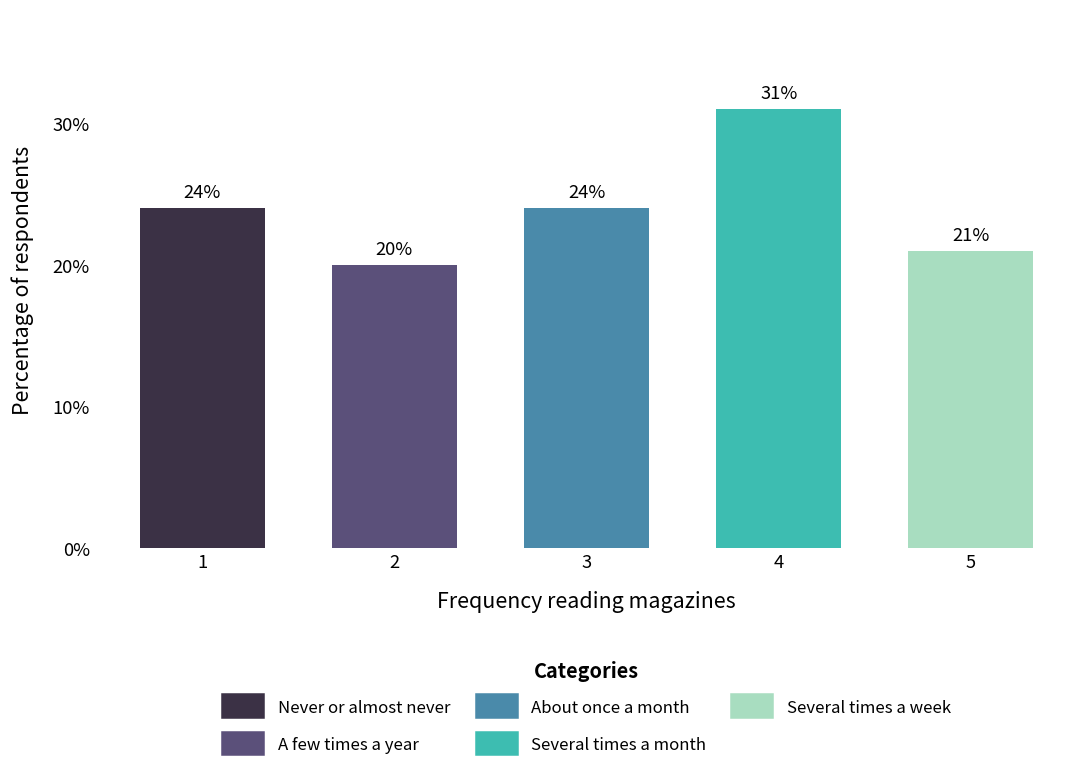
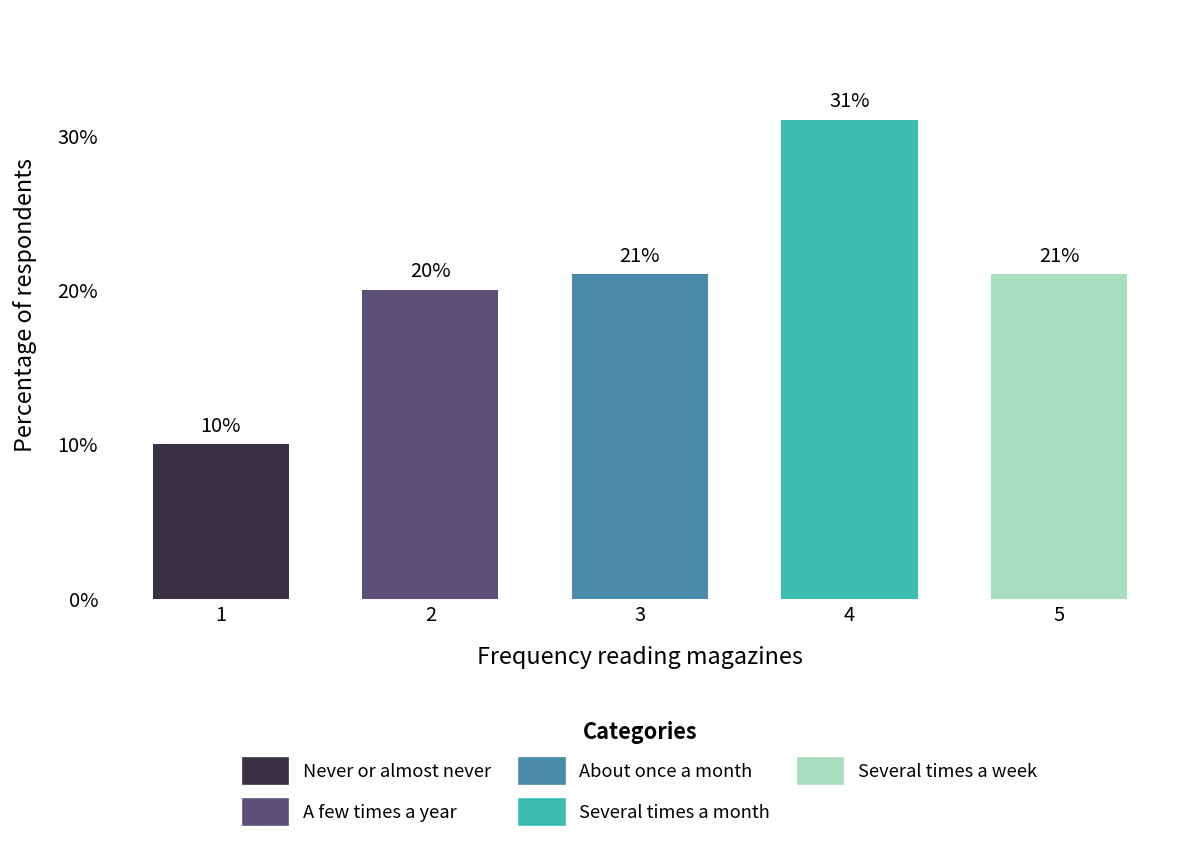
1: 24% -> 10%
3: 24% -> 21%
